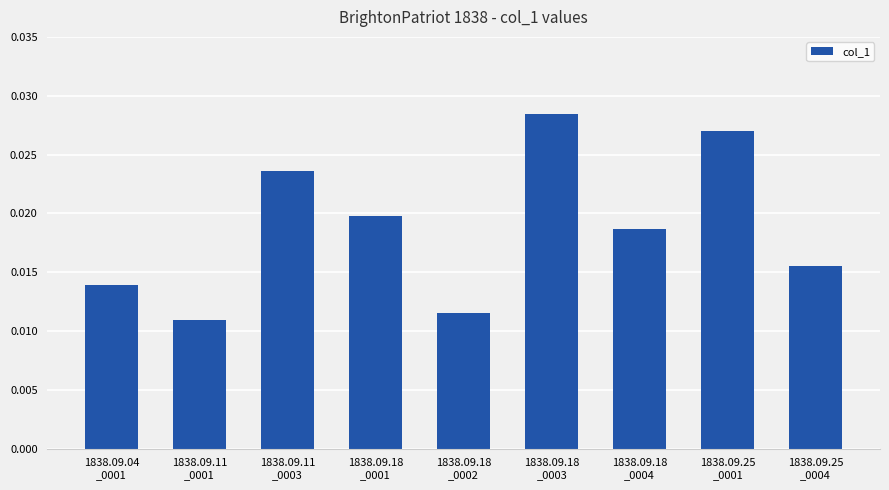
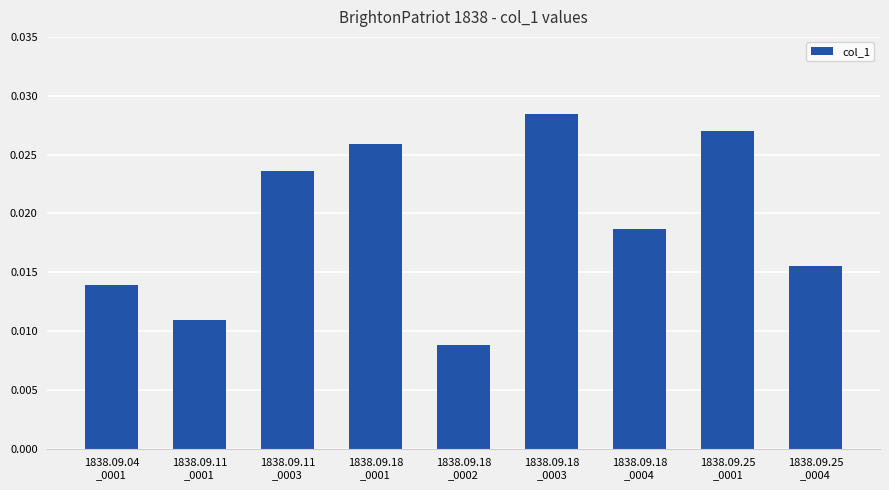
1838.09.18 _0001: 0.0198 -> 0.0259
1838.09.18 _0002: 0.0115 -> 0.0088
